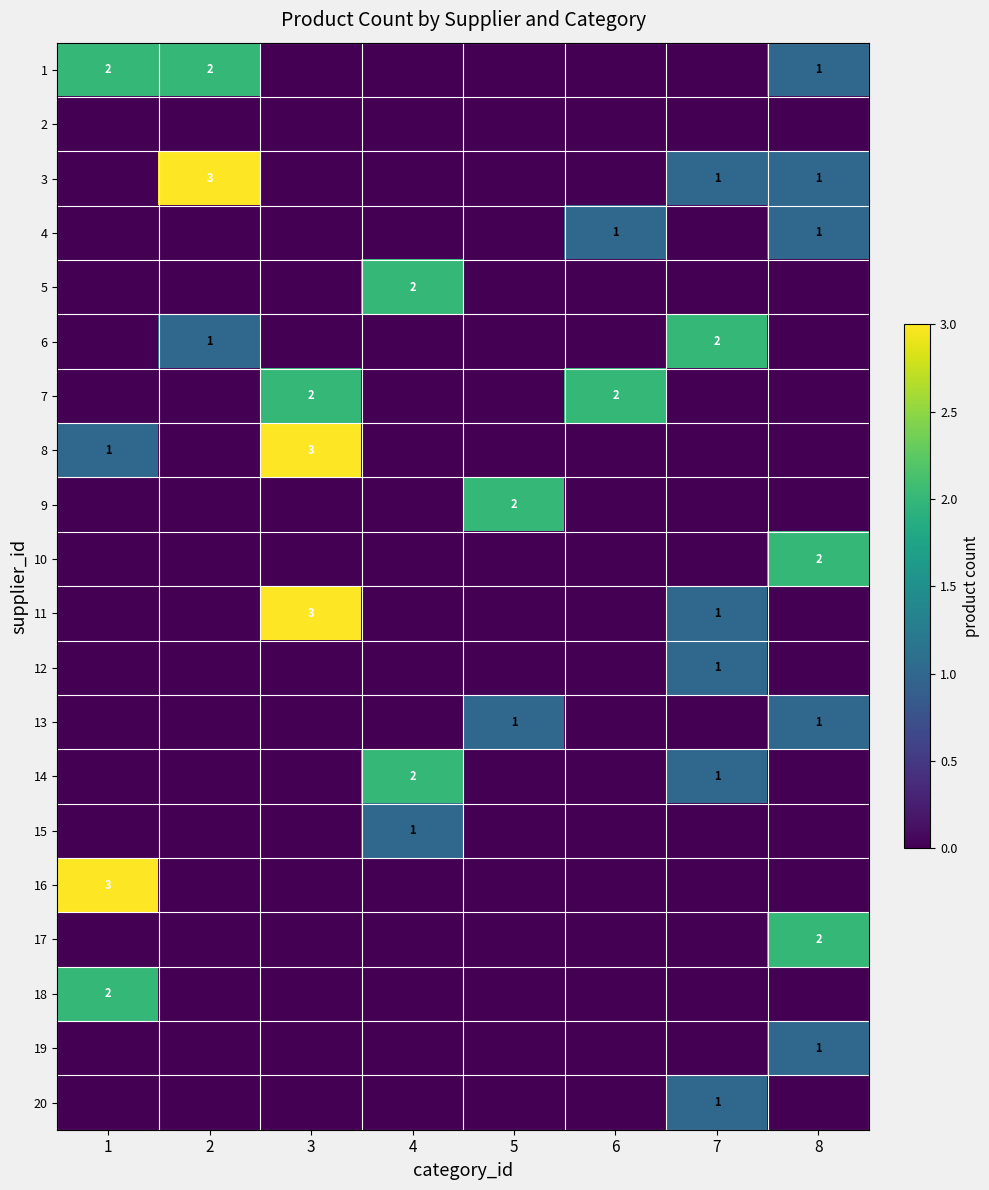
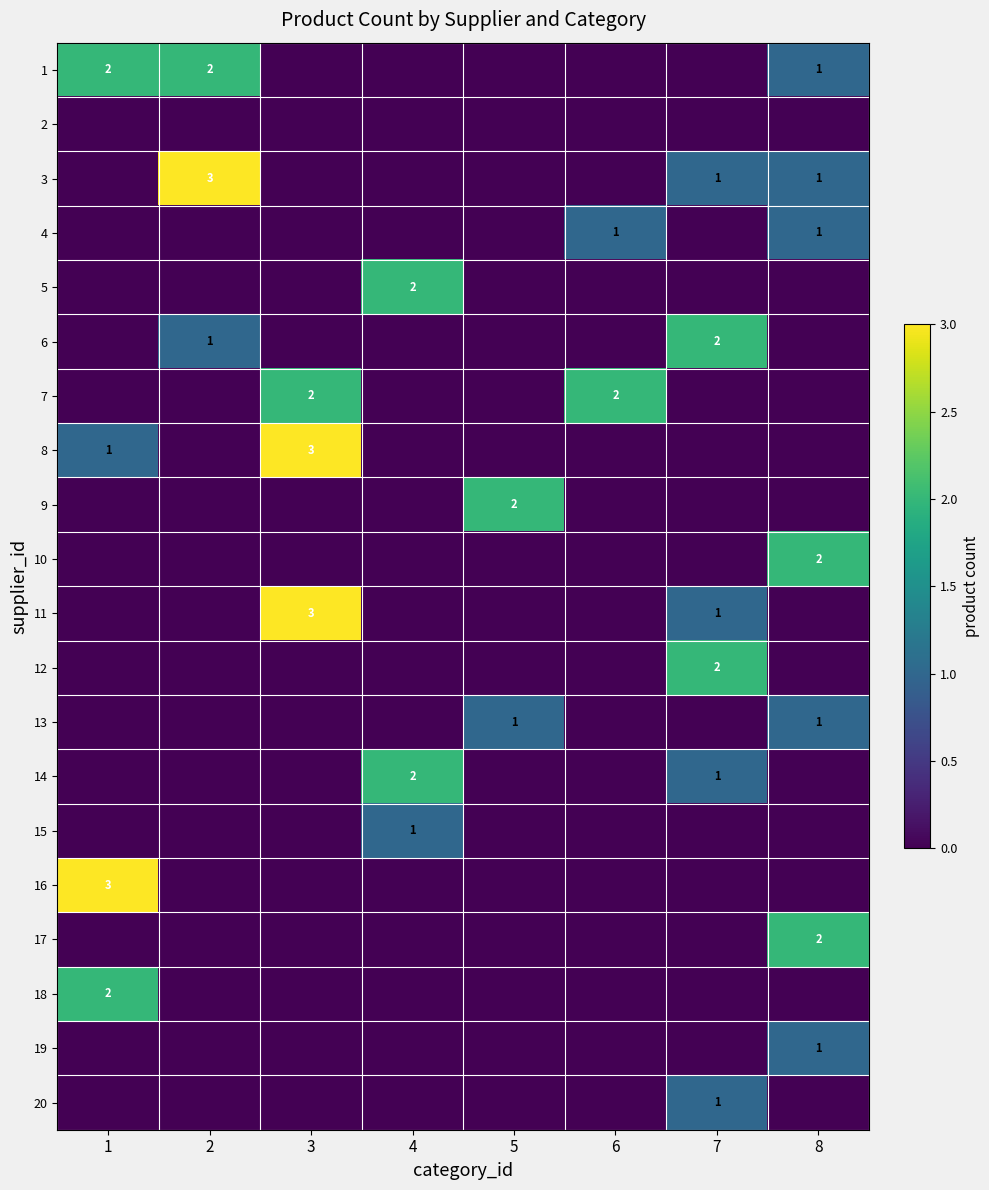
12, 7: 1 -> 2
